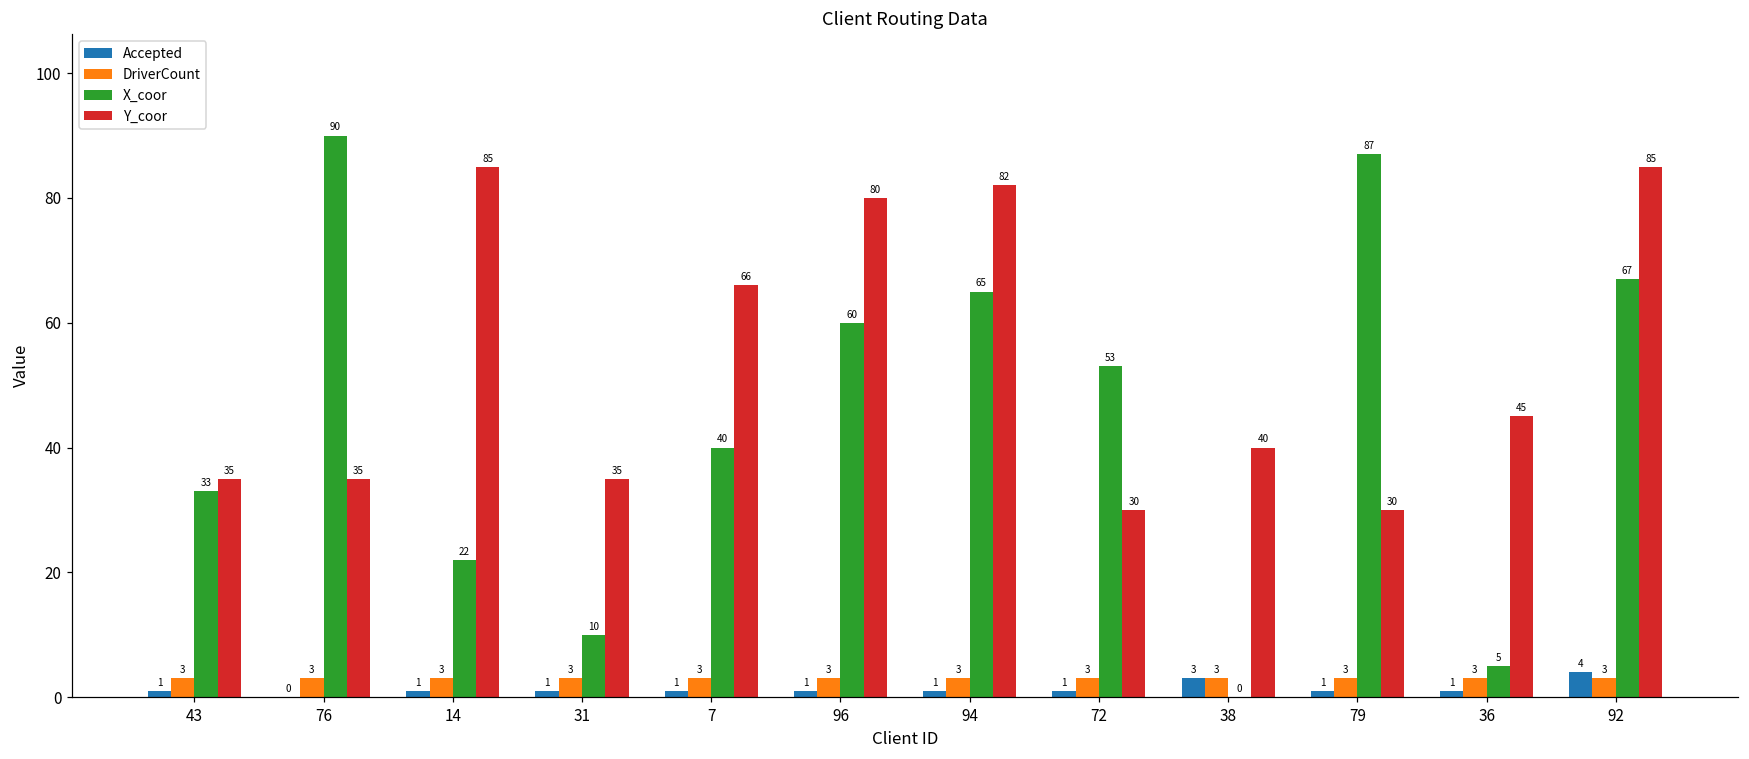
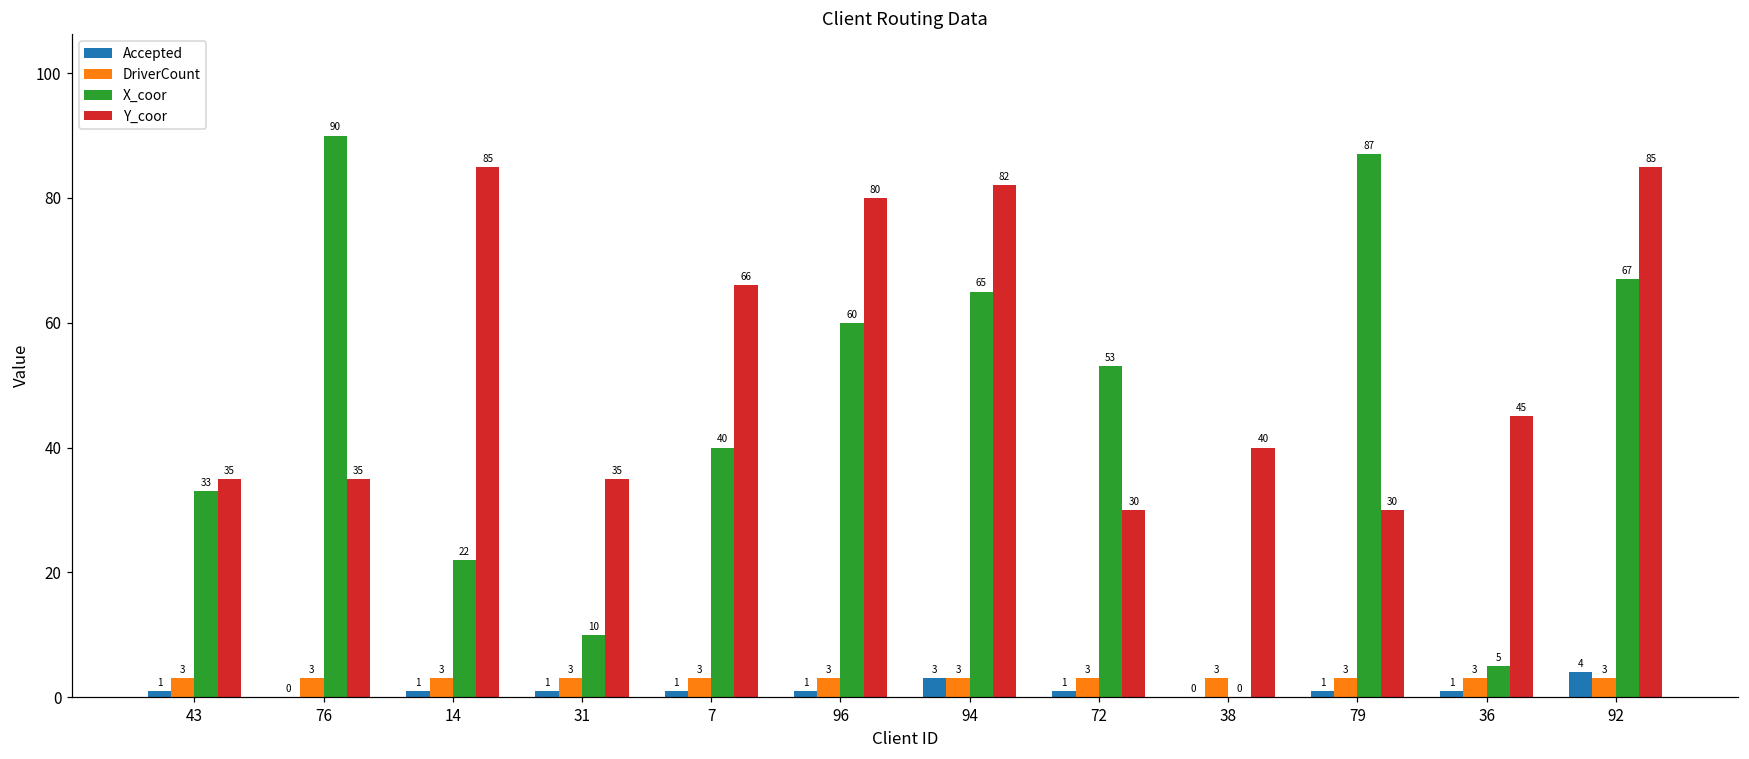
Accepted, 94: 1 -> 3
Accepted, 38: 3 -> 0
